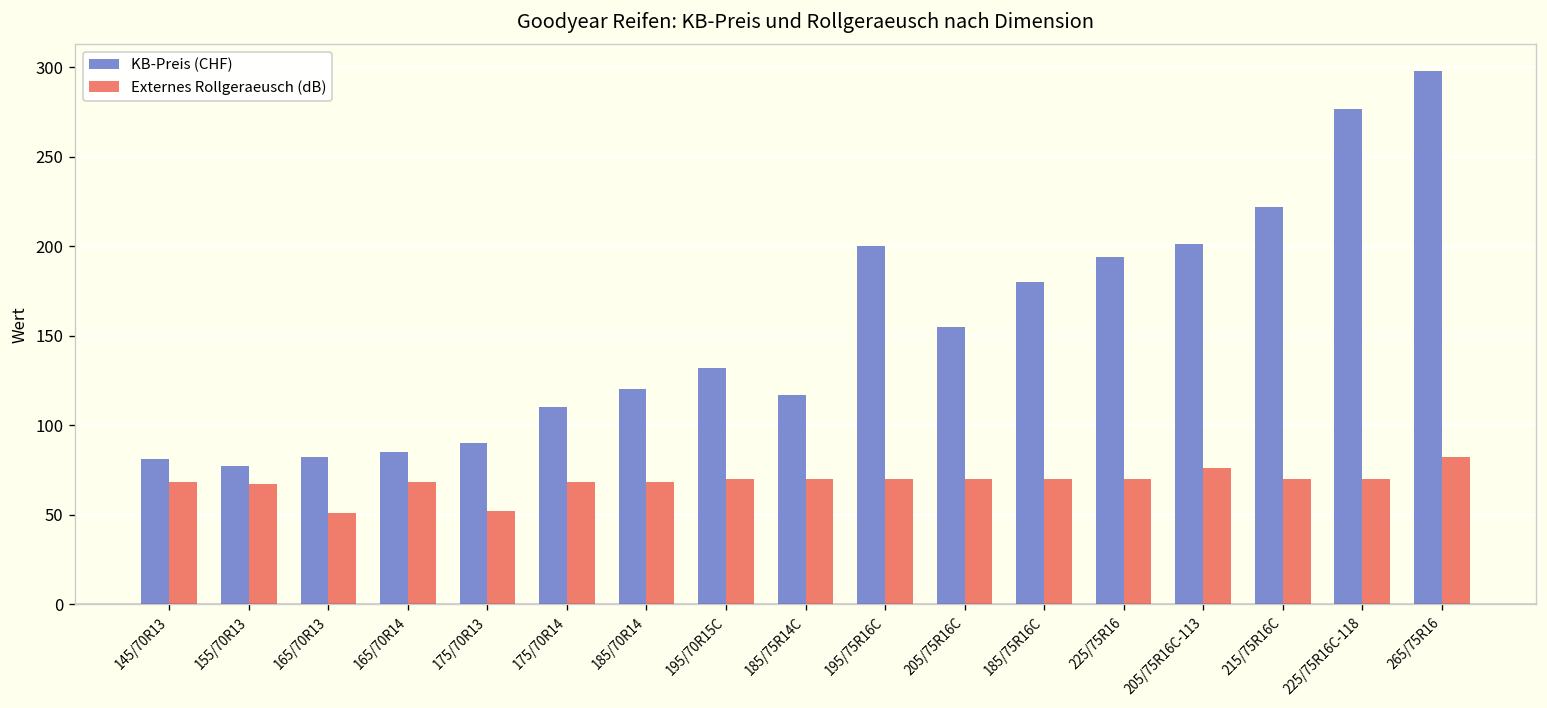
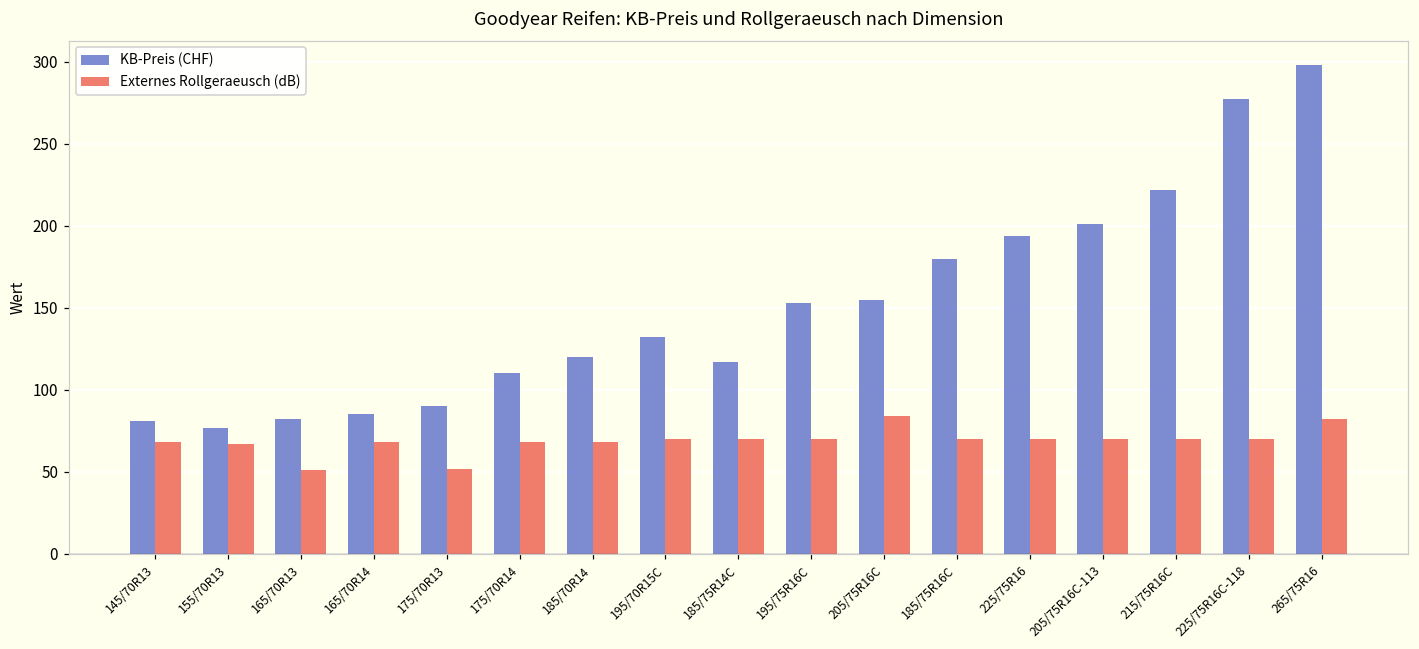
KB-Preis (CHF), 195/75R16C: 200 -> 153
Externes Rollgeraeusch (dB), 205/75R16C: 70 -> 84
Externes Rollgeraeusch (dB), 205/75R16C-113: 76 -> 70
